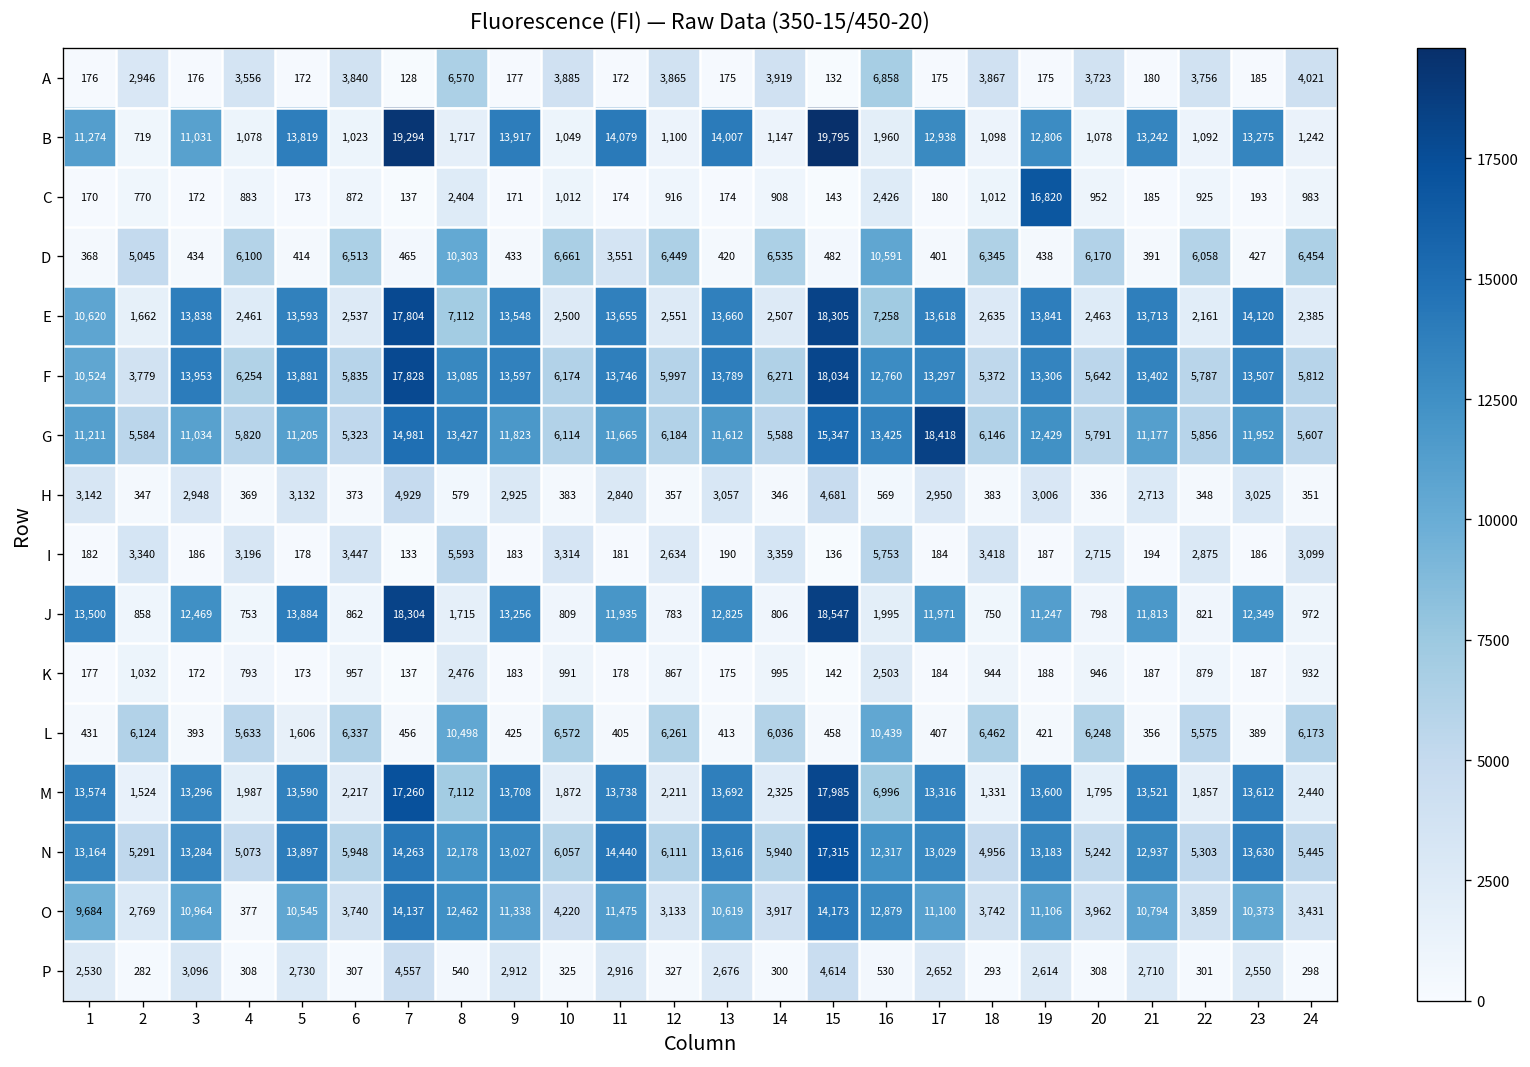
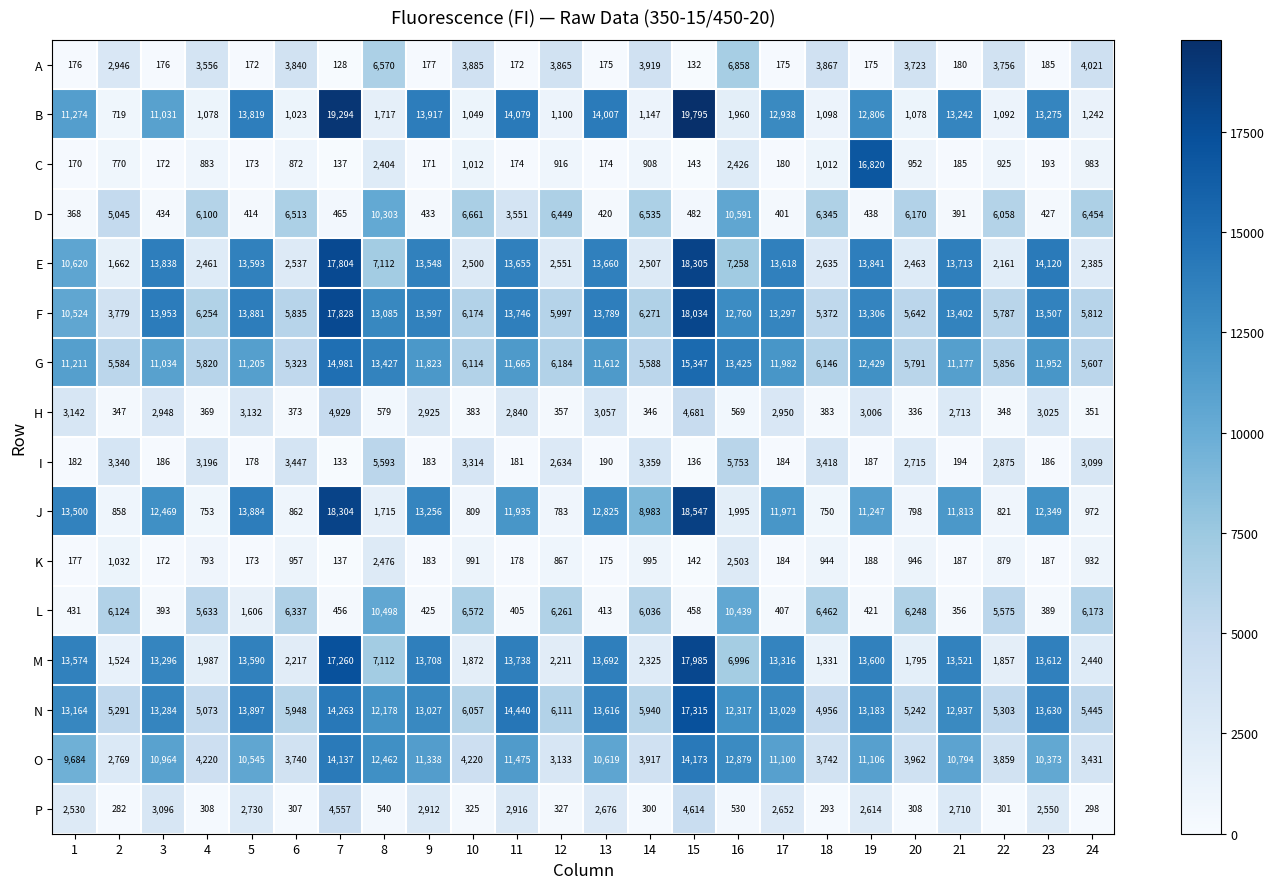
G, 17: 18,418 -> 11,982
J, 14: 806 -> 8,983
O, 4: 377 -> 4,220
